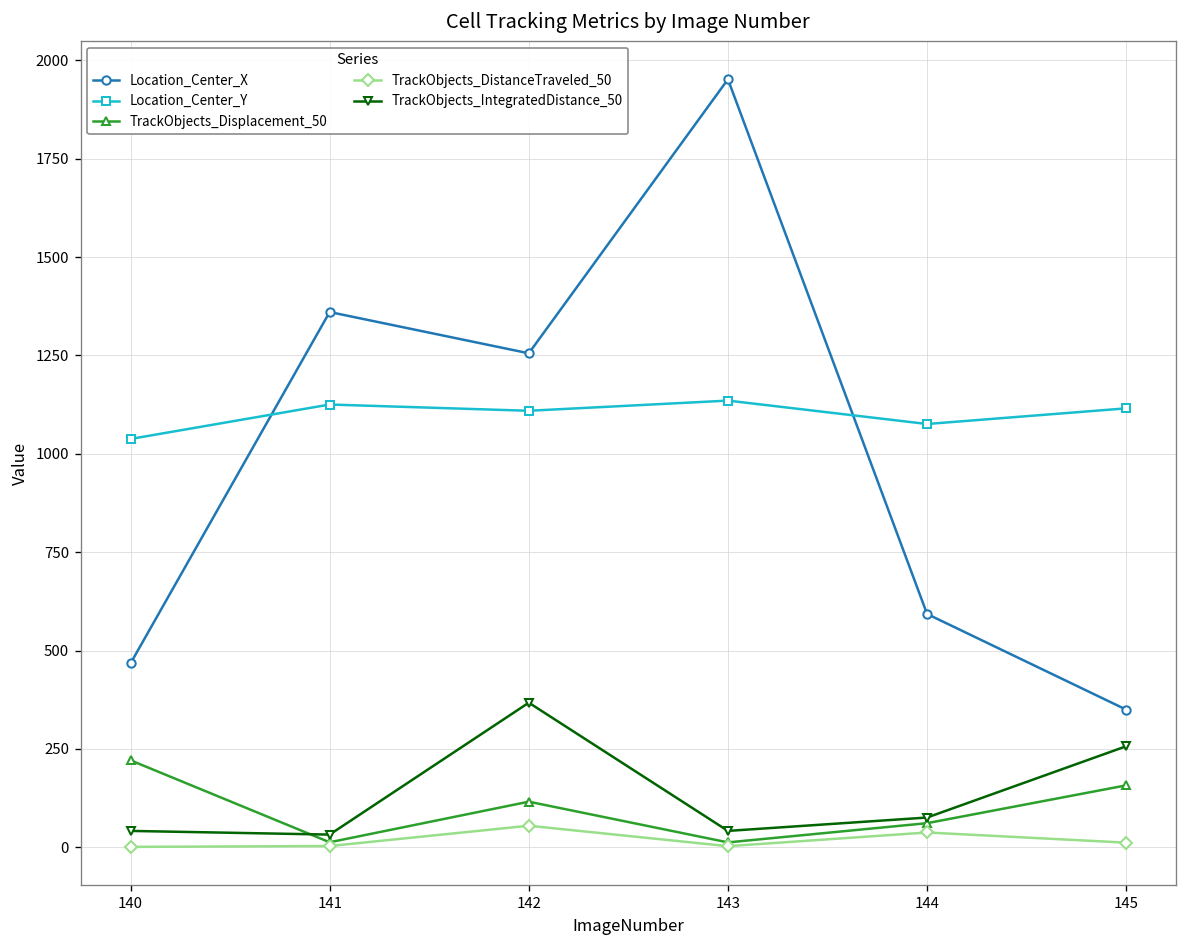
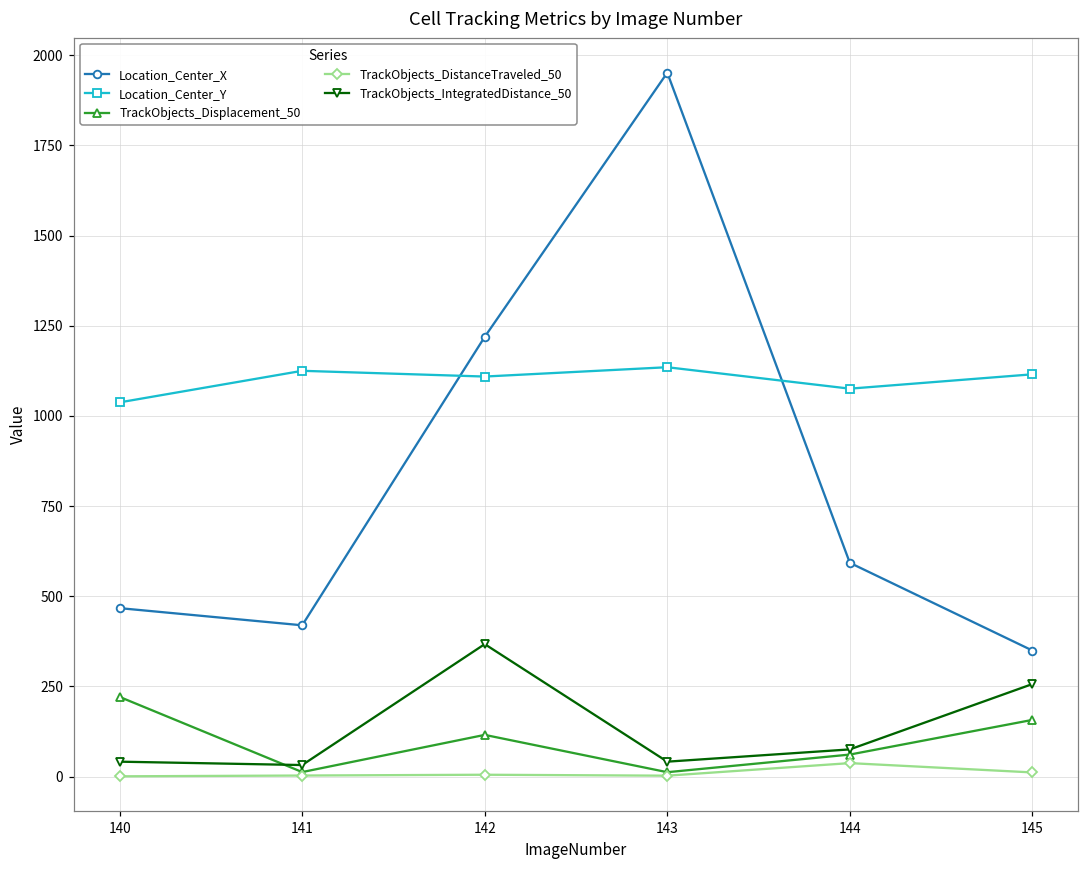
Location_Center_X, 141: 1360 -> 420
Location_Center_X, 142: 1260 -> 1220
TrackObjects_DistanceTraveled_50, 142: 50 -> 10
